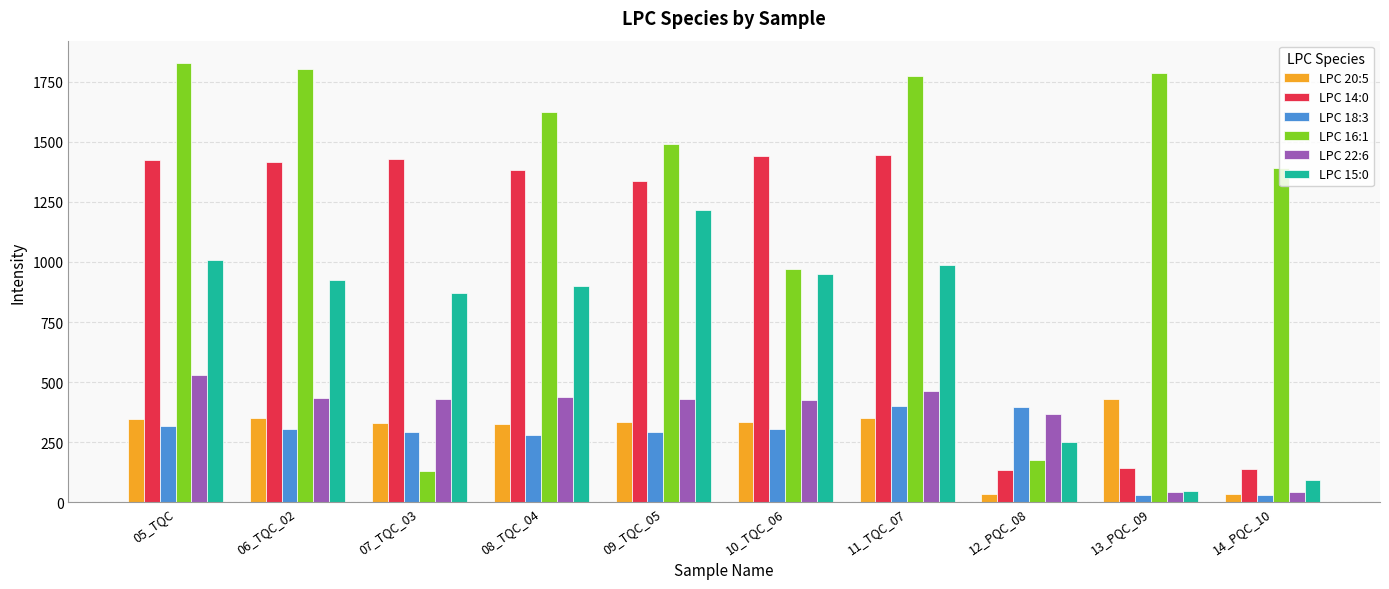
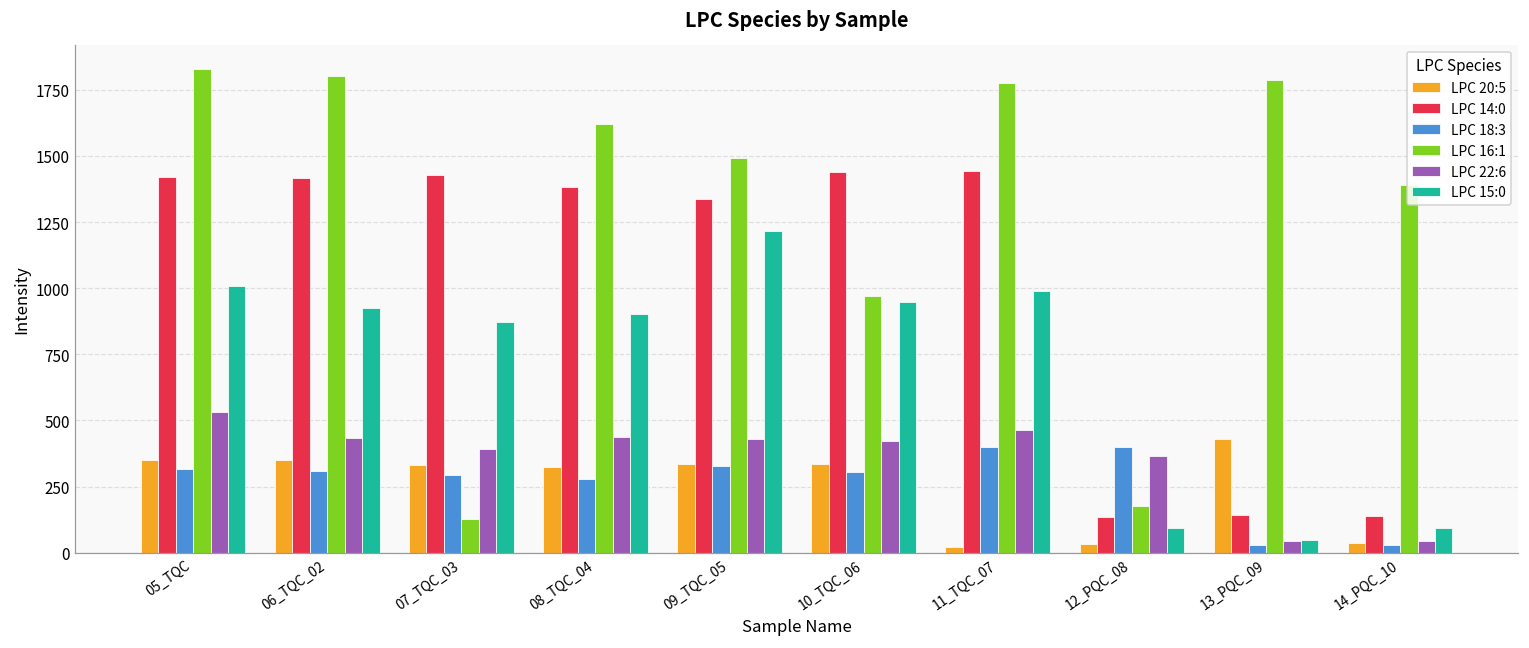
LPC 22:6, 07_TQC_03: 430 -> 390
LPC 18:3, 09_TQC_05: 290 -> 330
LPC 20:5, 11_TQC_07: 350 -> 20
LPC 15:0, 12_PQC_08: 250 -> 90
